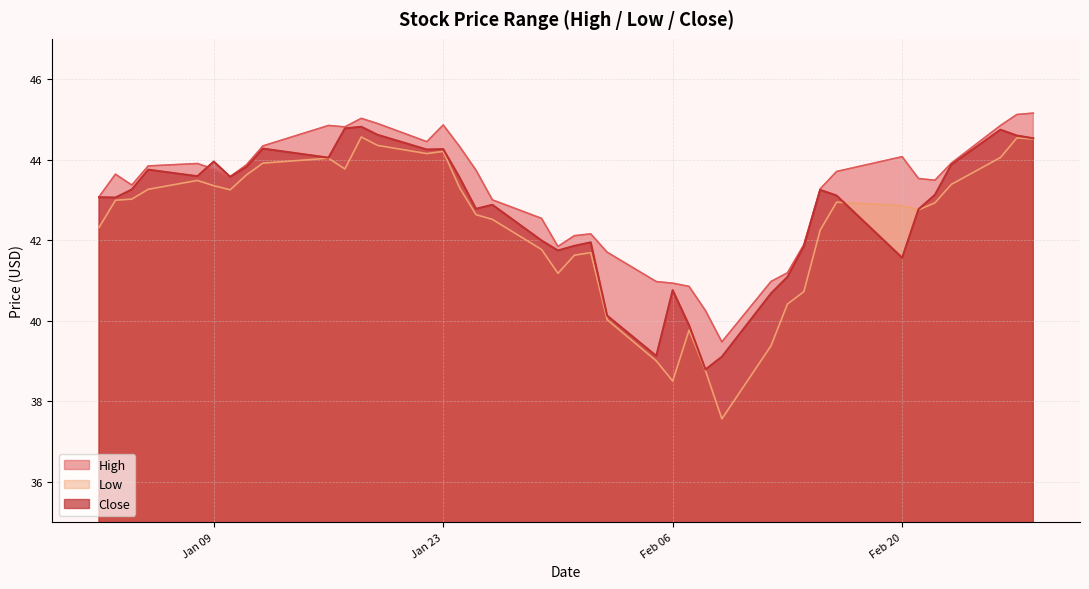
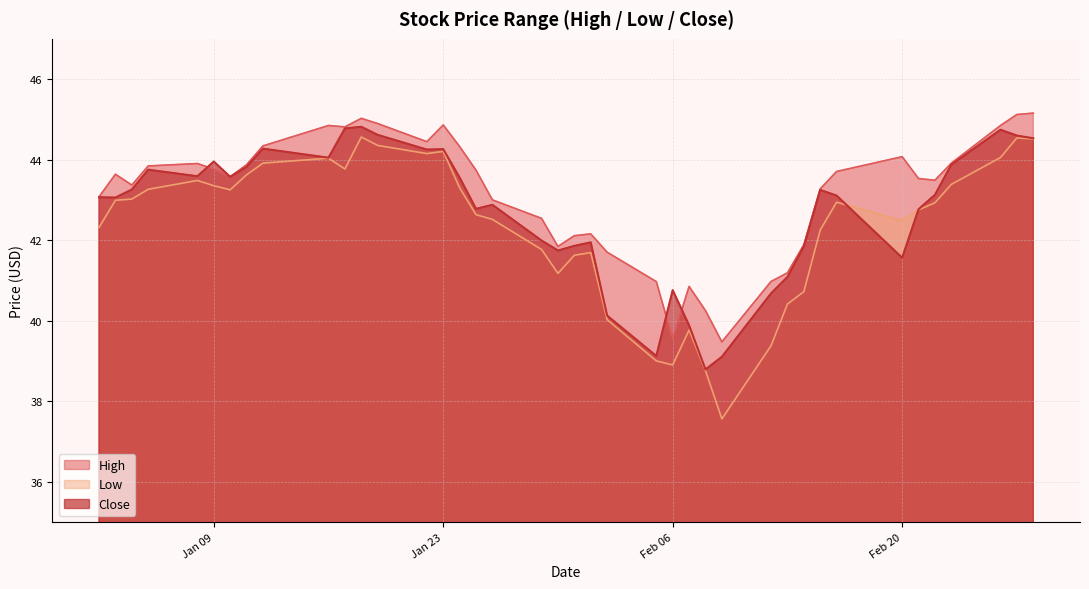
High, Feb 06: 40.9 -> 39.6
Low, Feb 06: 38.5 -> 38.9
Low, Feb 20: 42.9 -> 42.5
